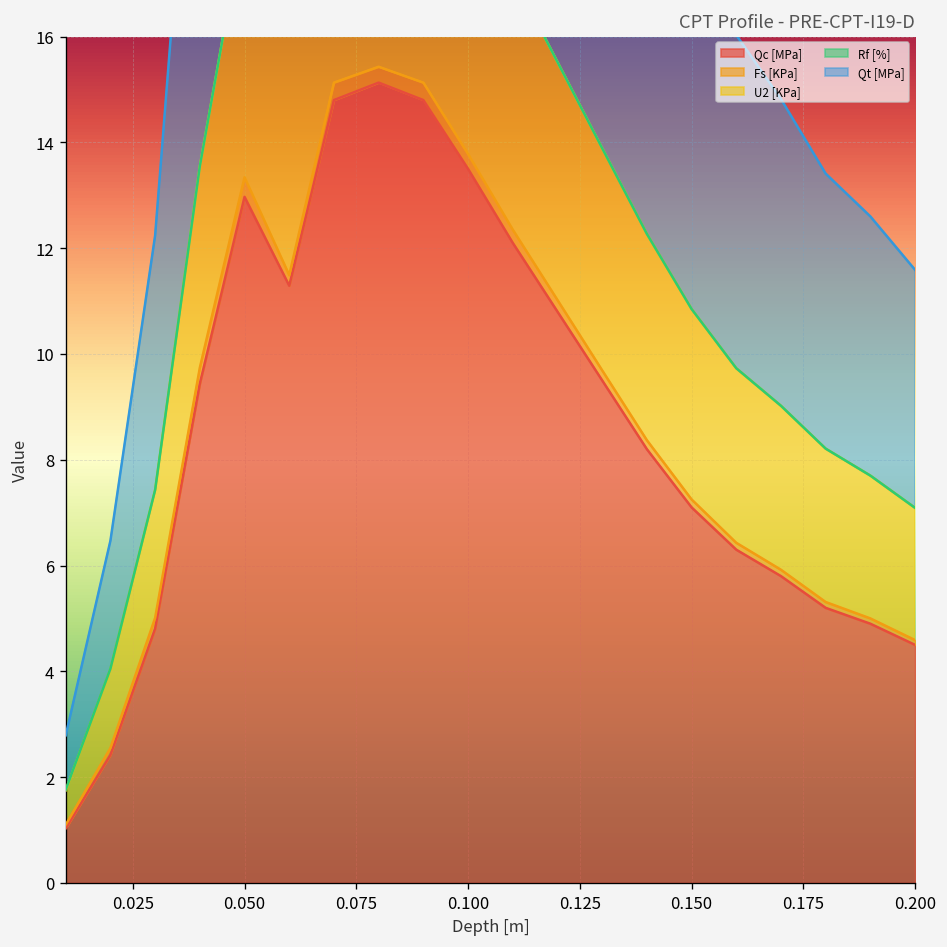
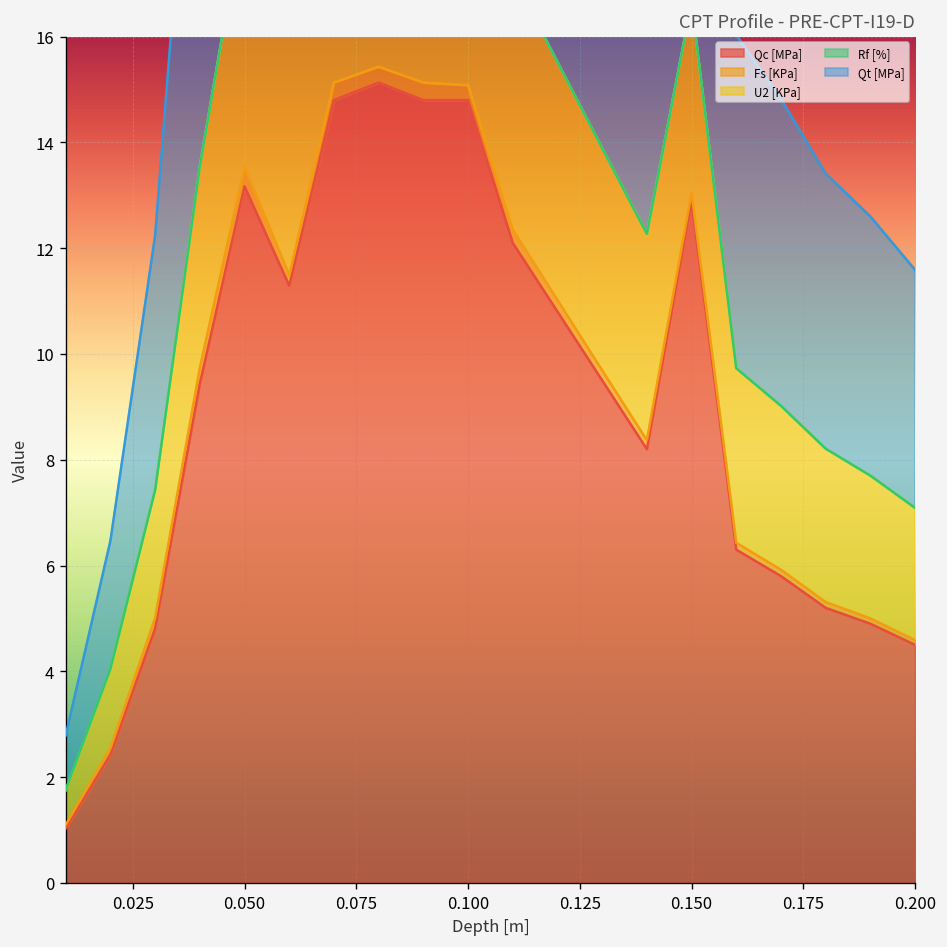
Qc [MPa], 0.050: 13.0 -> 13.2
Qc [MPa], 0.100: 13.5 -> 14.8
Qc [MPa], 0.150: 7.1 -> 12.9
